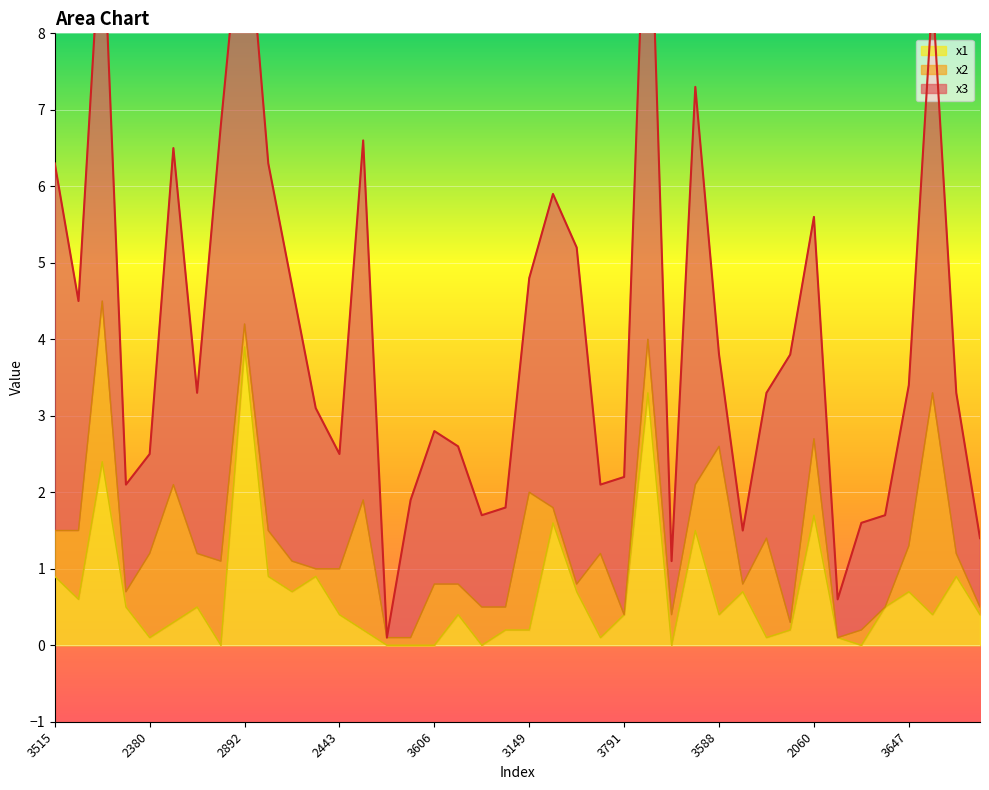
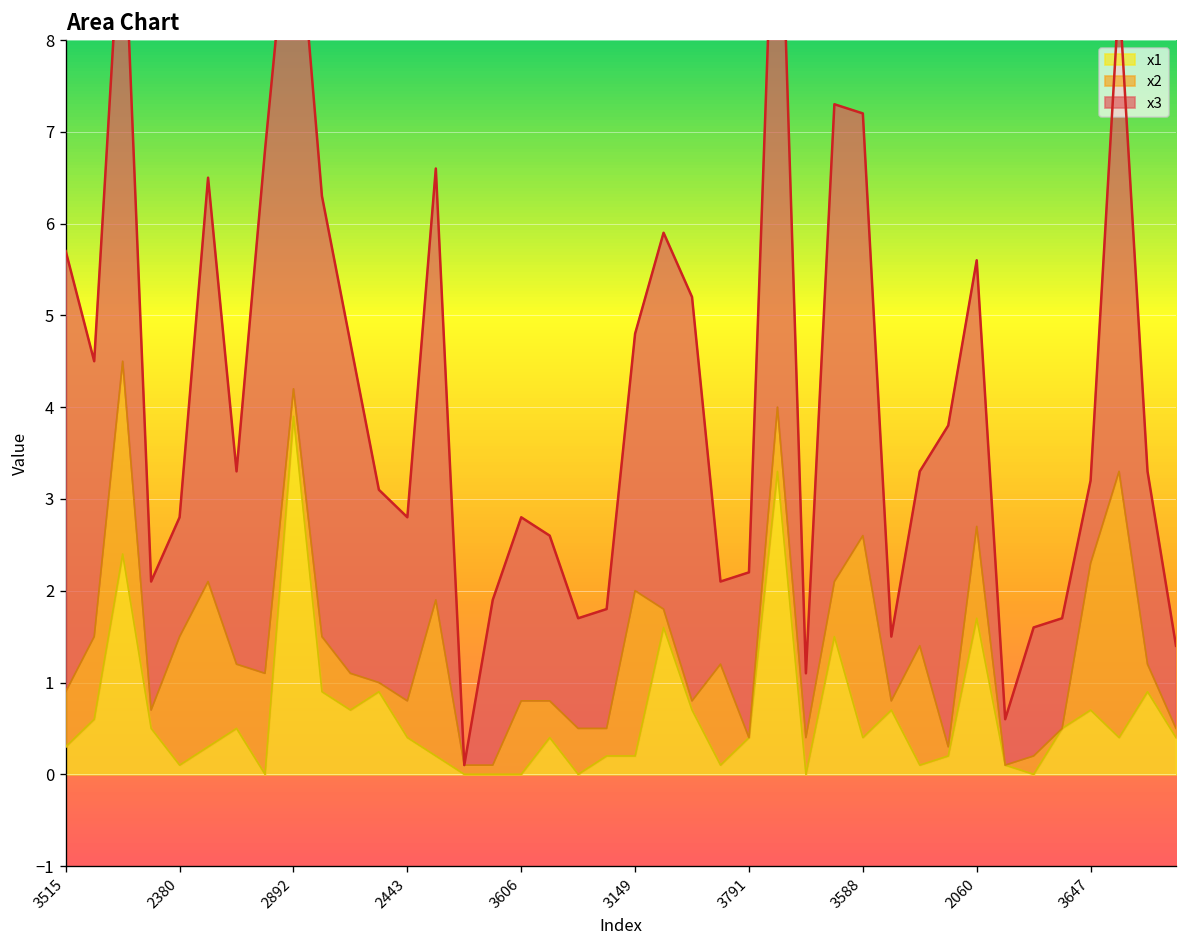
x1, 3515: 0.9 -> 0.3
x2, 2380: 1.1 -> 1.4
x2, 2443: 0.6 -> 0.4
x3, 2443: 1.5 -> 2.0
x3, 3588: 1.2 -> 4.6
x2, 3647: 0.6 -> 1.6
x3, 3647: 2.1 -> 0.9
